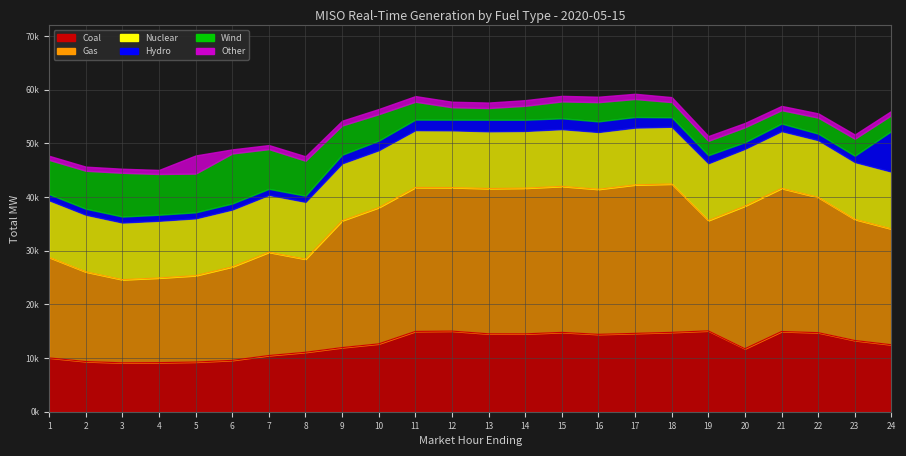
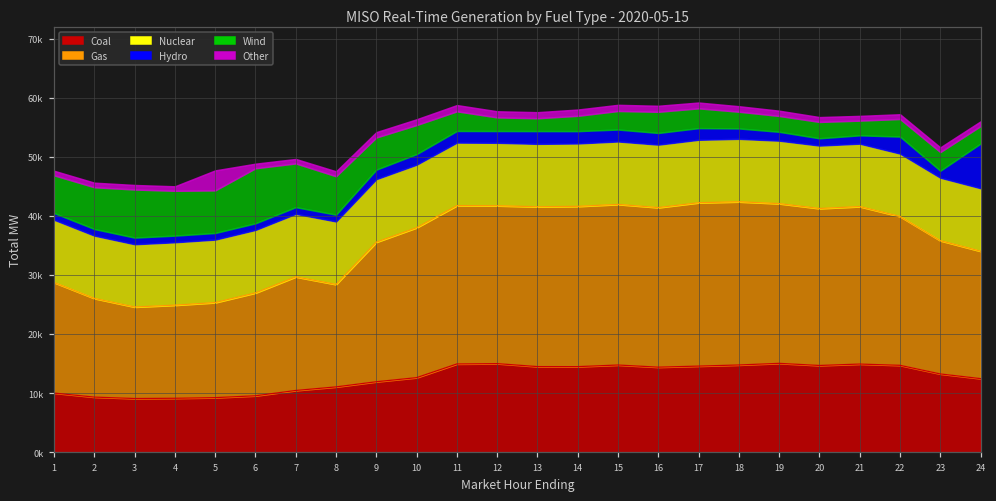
Gas, 19: 21000 -> 27000
Coal, 20: 12000 -> 15000
Hydro, 22: 1000 -> 3000
